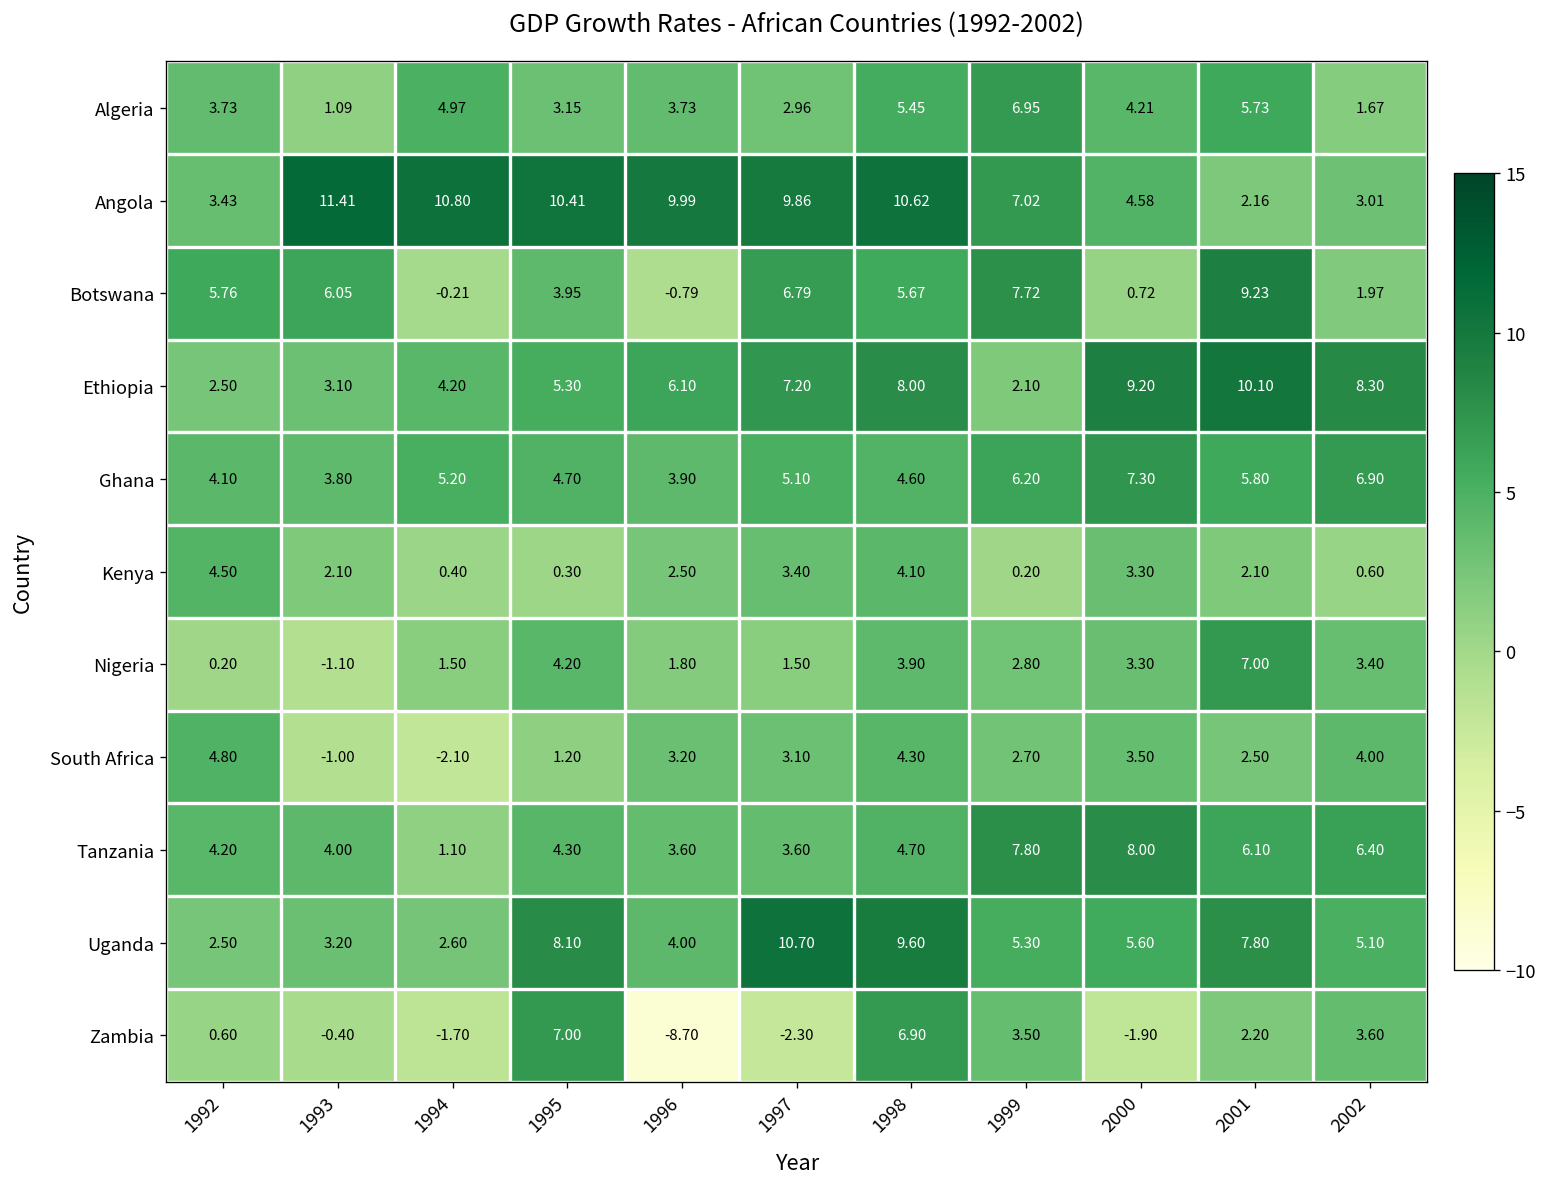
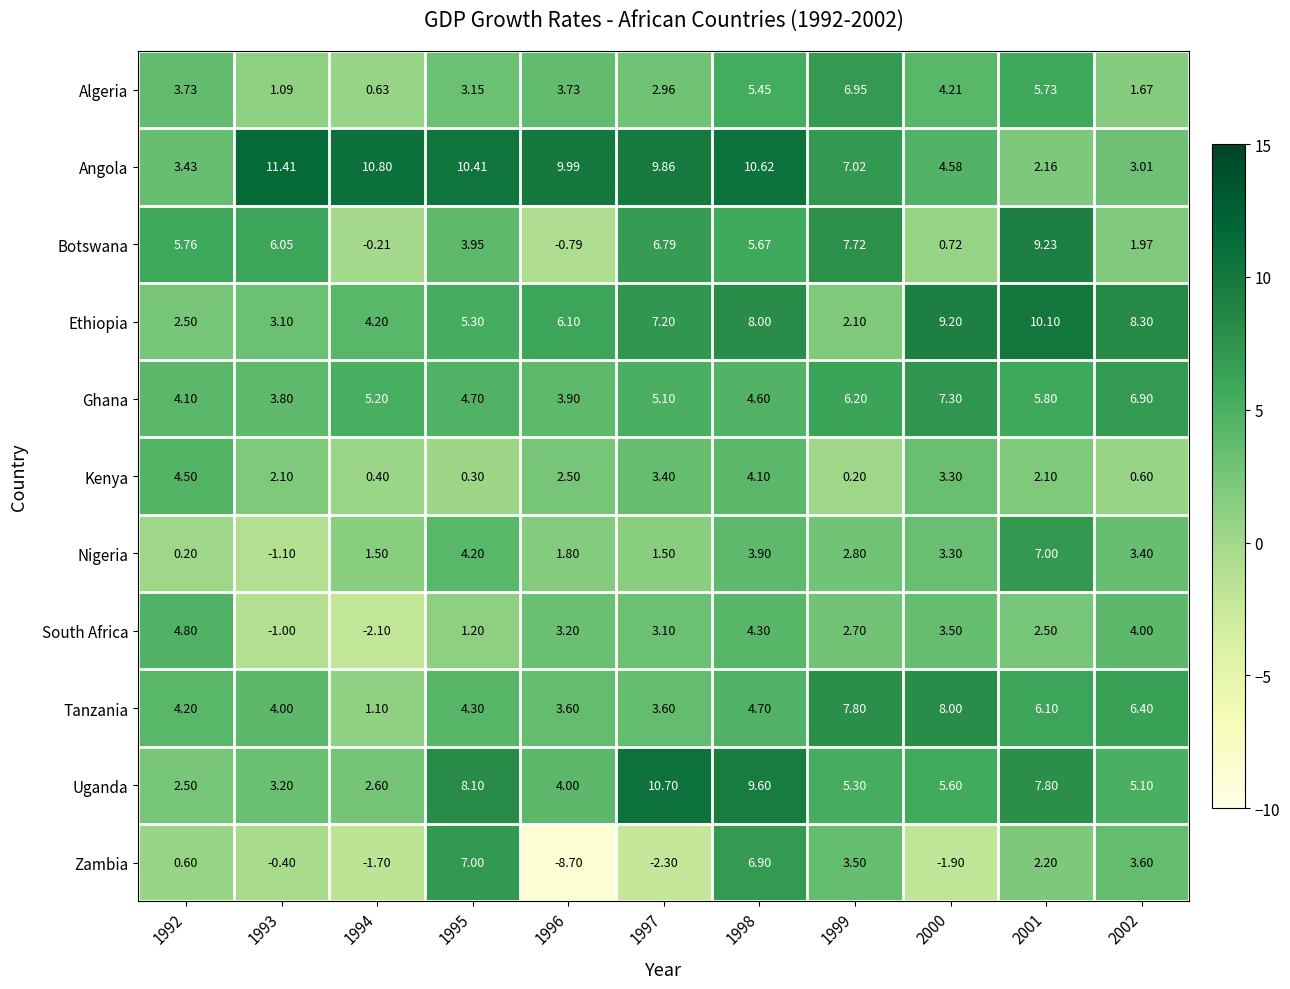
Algeria, 1994: 4.97 -> 0.63
